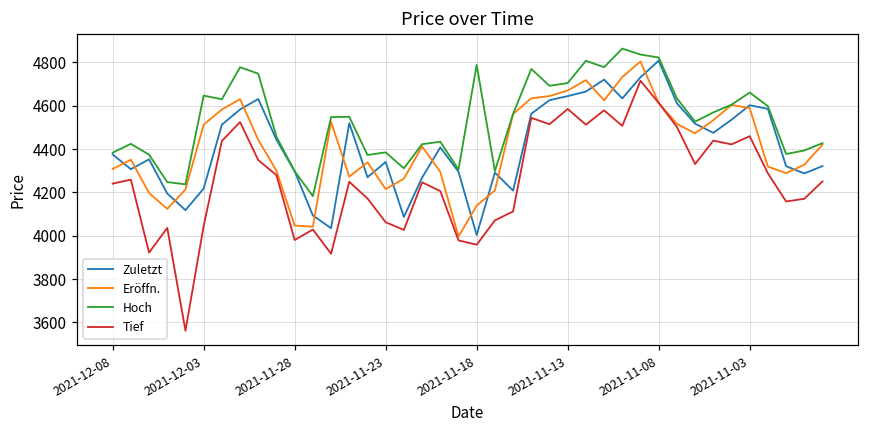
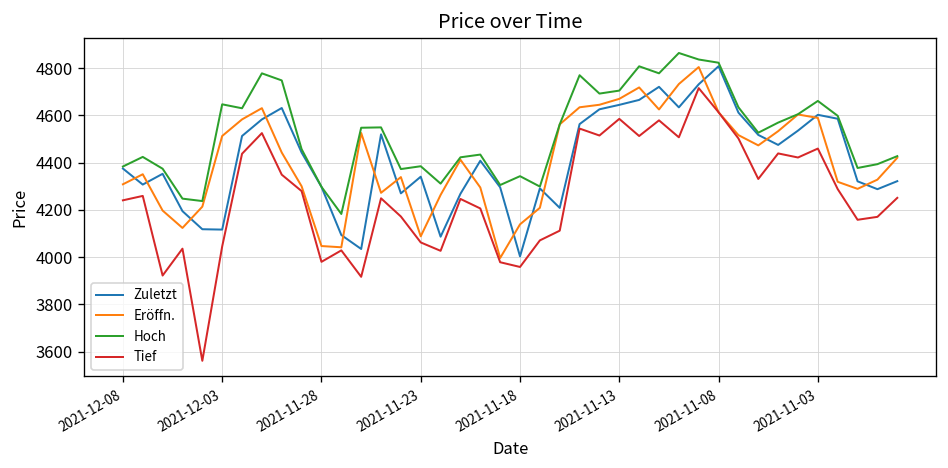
Zuletzt, 2021-12-03: 4220 -> 4120
Eröffn., 2021-11-23: 4220 -> 4090
Hoch, 2021-11-18: 4790 -> 4340
